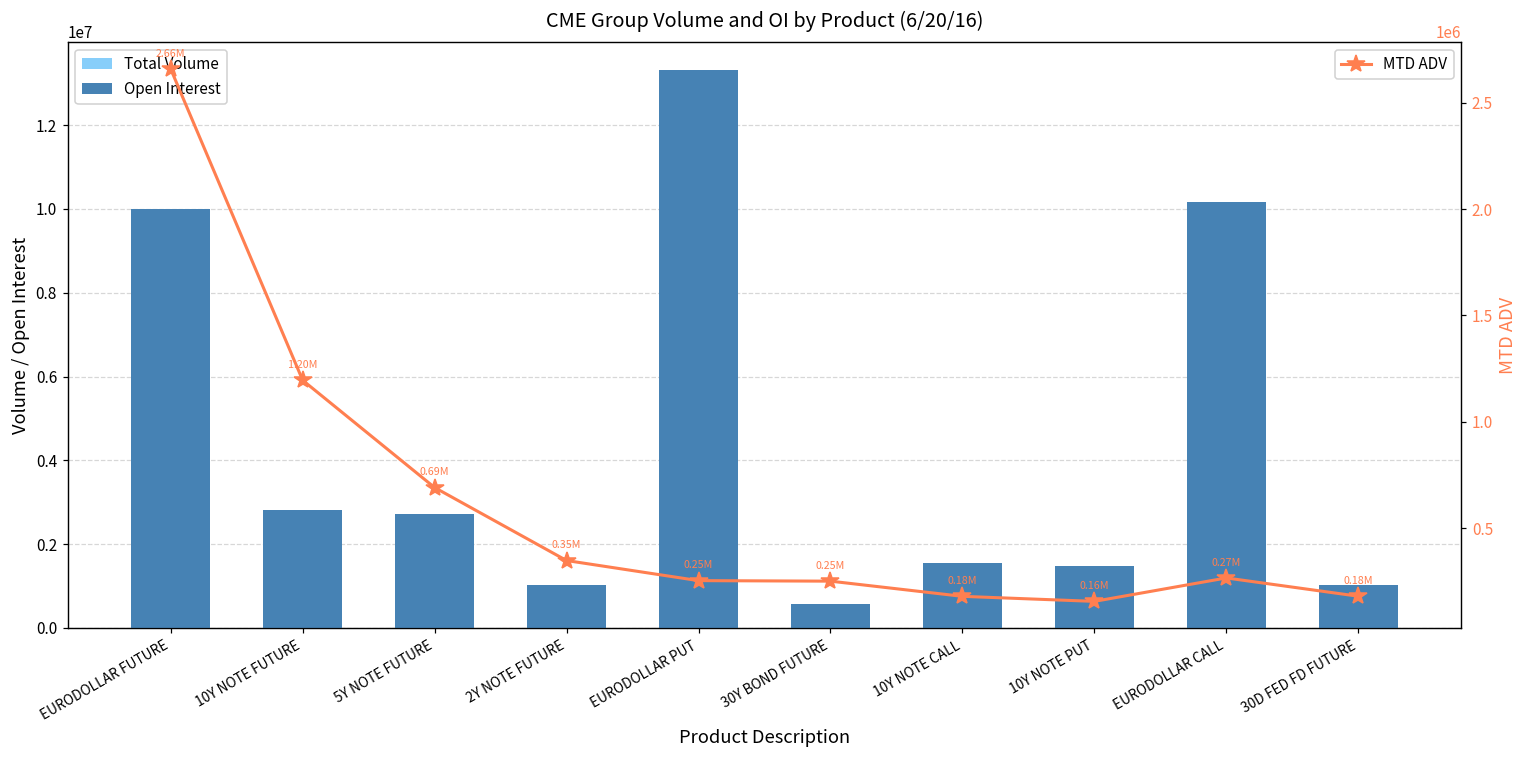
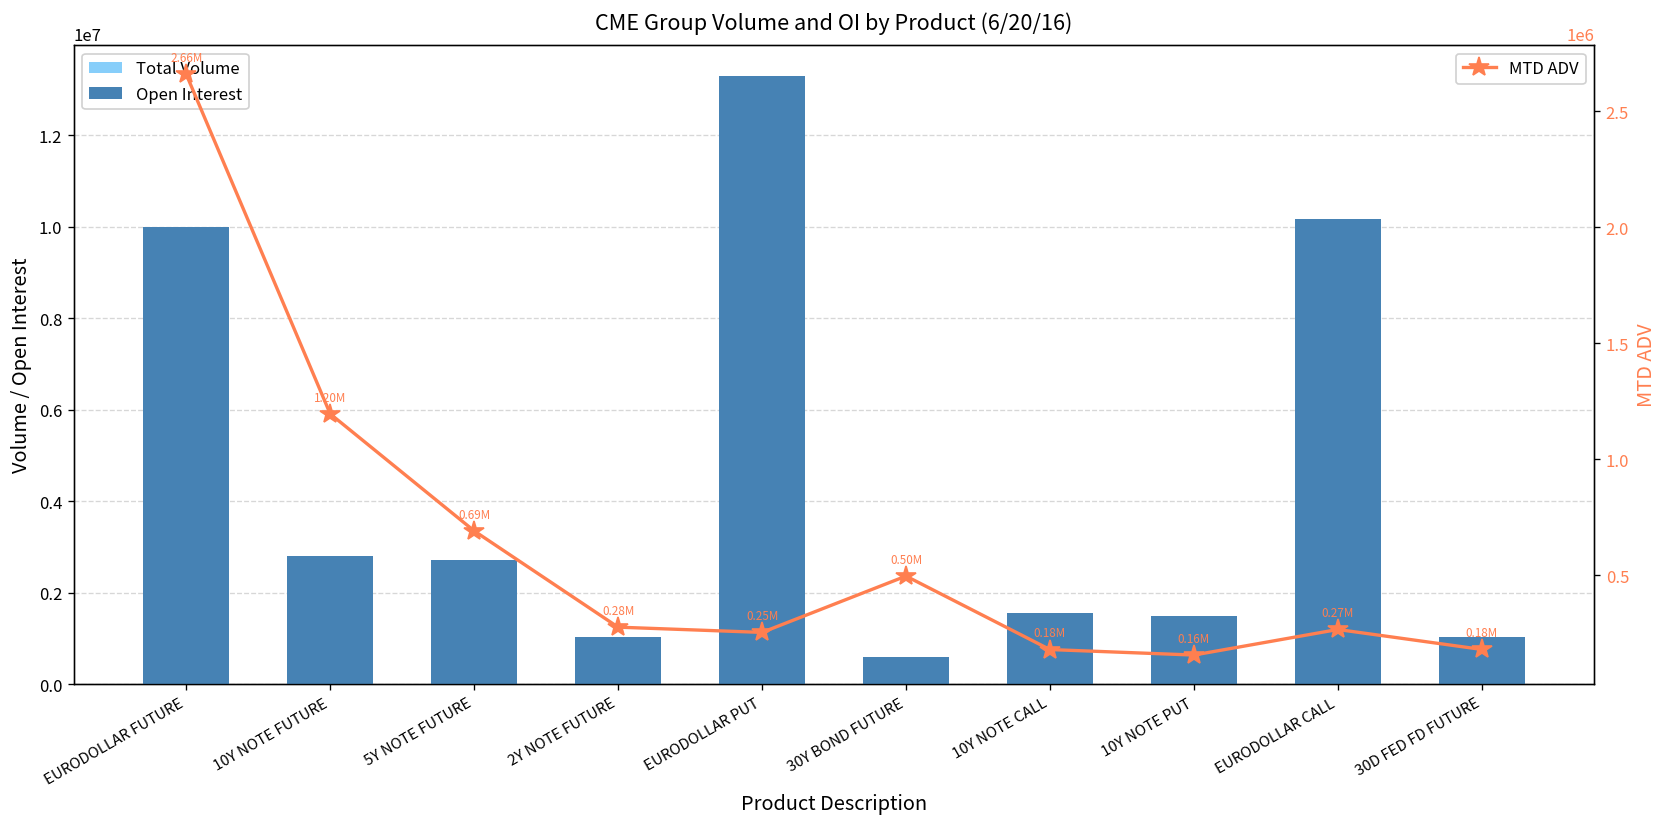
MTD ADV, 2Y NOTE FUTURE: 0.35M -> 0.28M
MTD ADV, 30Y BOND FUTURE: 0.25M -> 0.50M
